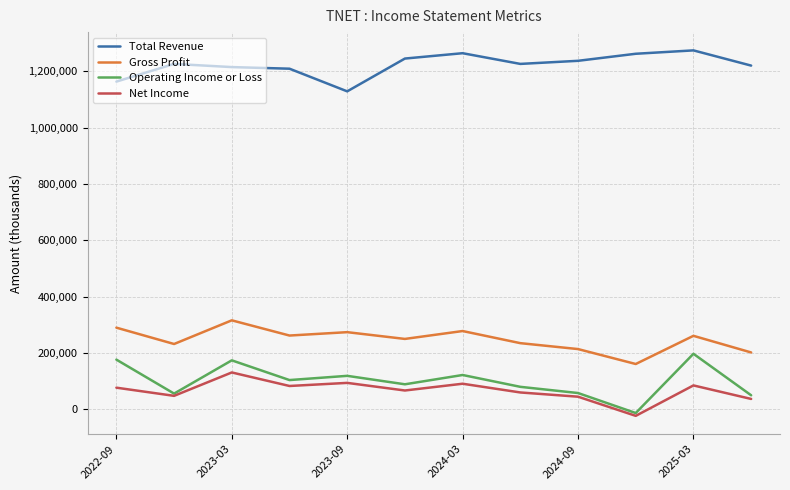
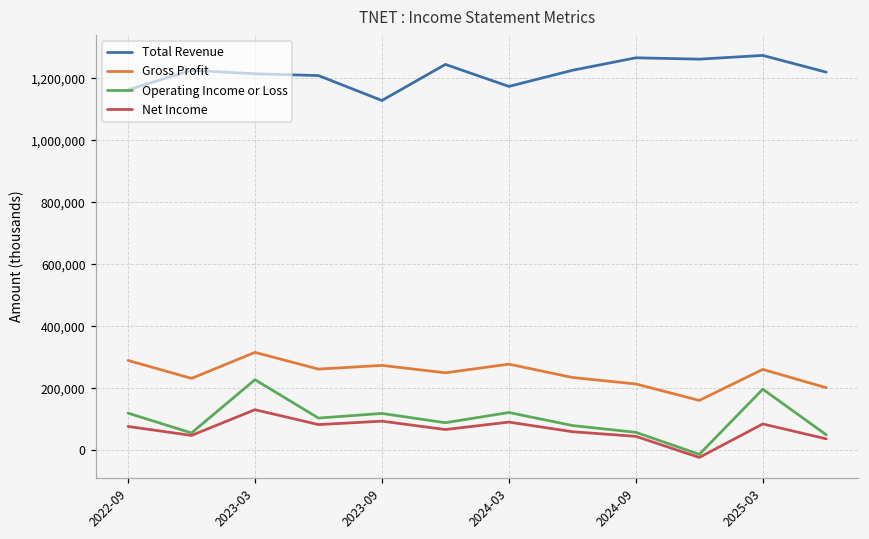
Operating Income or Loss, 2022-09: 180,000 -> 120,000
Operating Income or Loss, 2023-03: 170,000 -> 230,000
Total Revenue, 2024-03: 1,260,000 -> 1,170,000
Total Revenue, 2024-09: 1,240,000 -> 1,270,000
